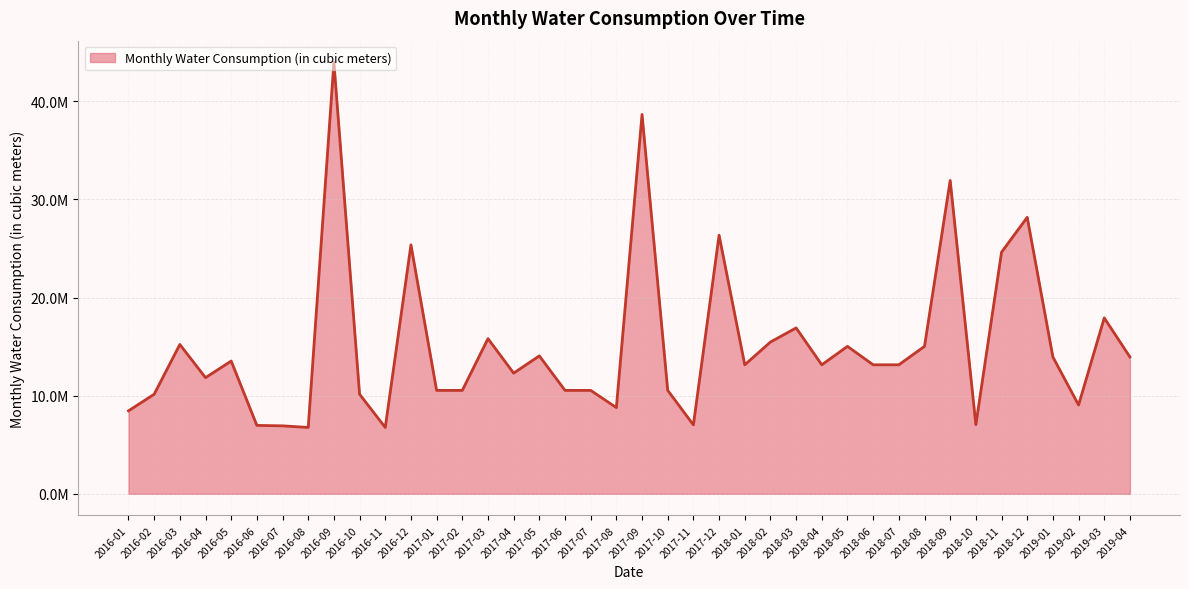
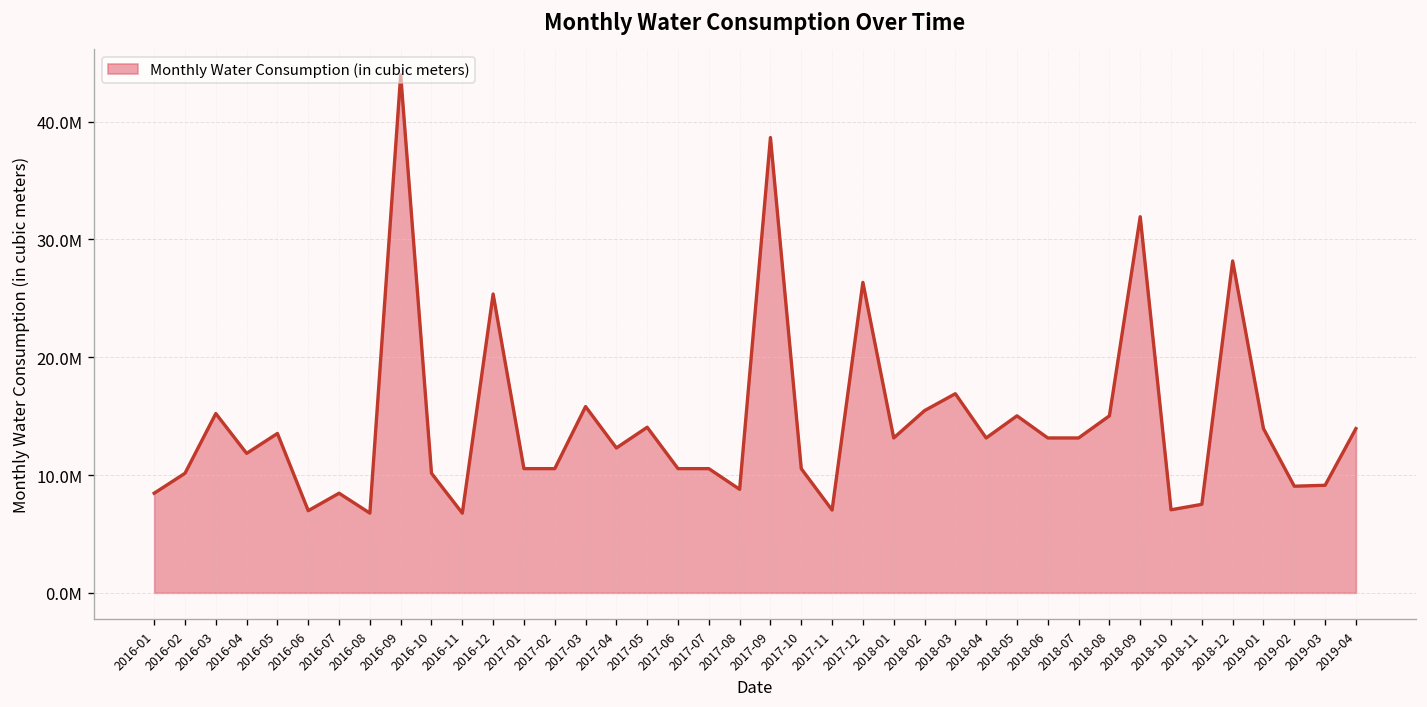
2016-07: 7000000 -> 8000000
2018-11: 25000000 -> 8000000
2019-03: 18000000 -> 9000000
